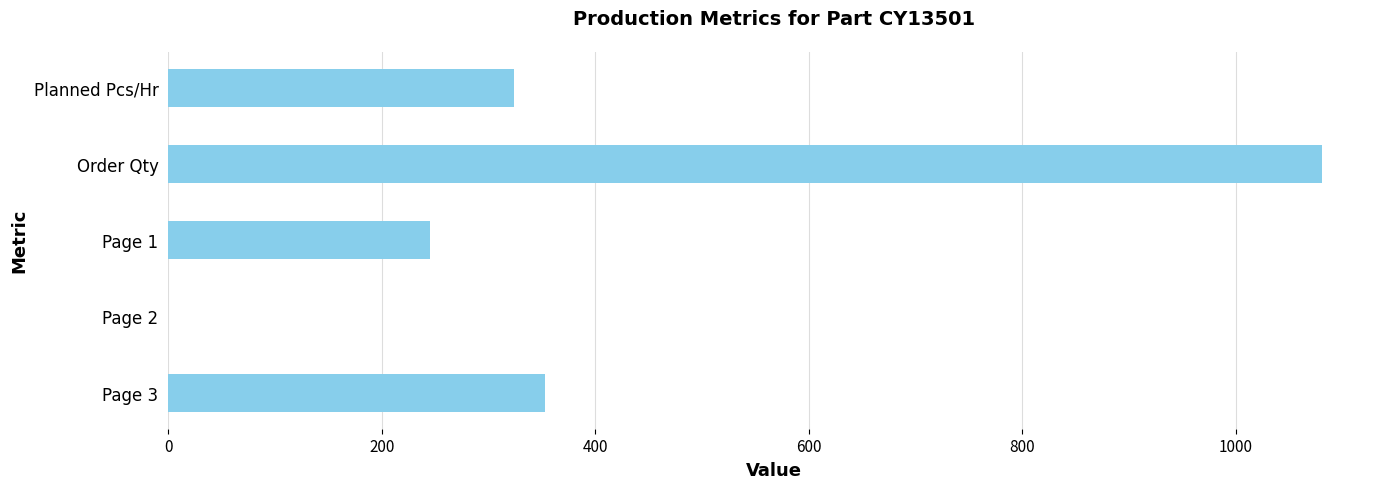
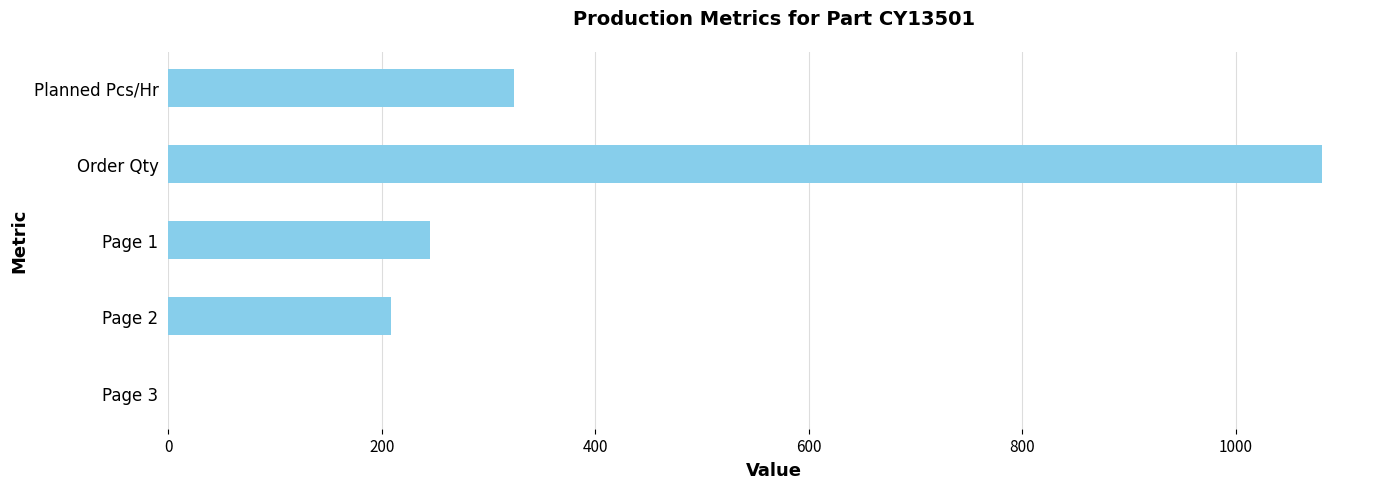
Page 2: 0 -> 209
Page 3: 353 -> 0
